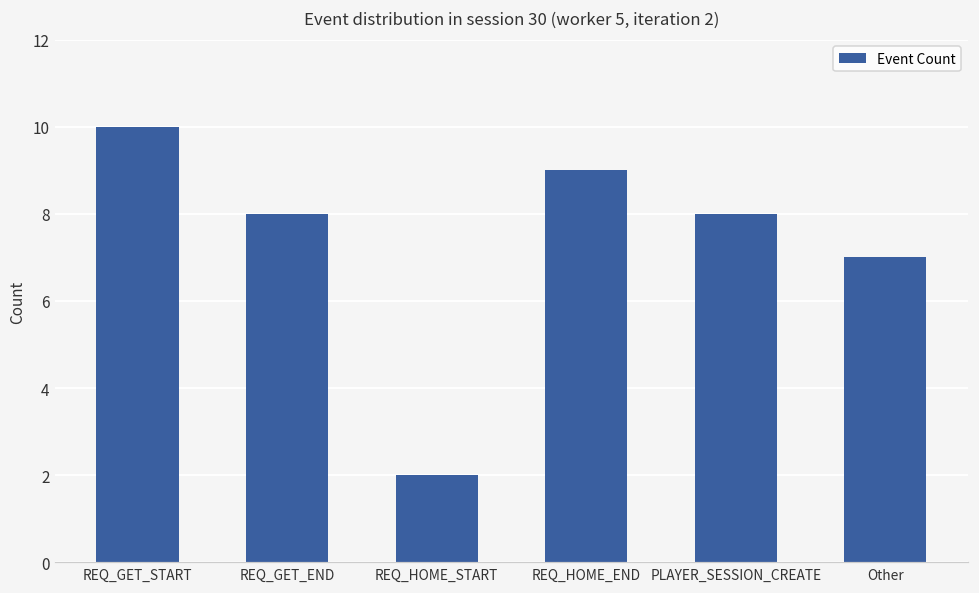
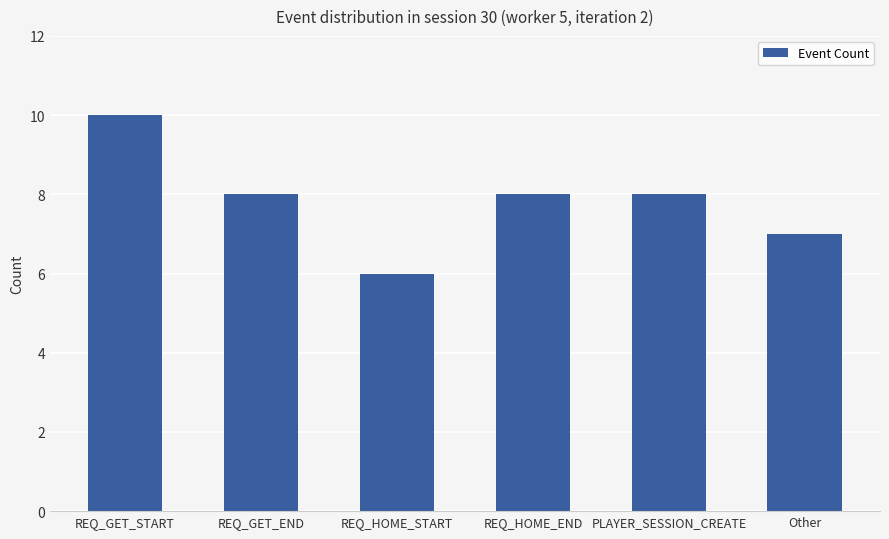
REQ_HOME_START: 2 -> 6
REQ_HOME_END: 9 -> 8
